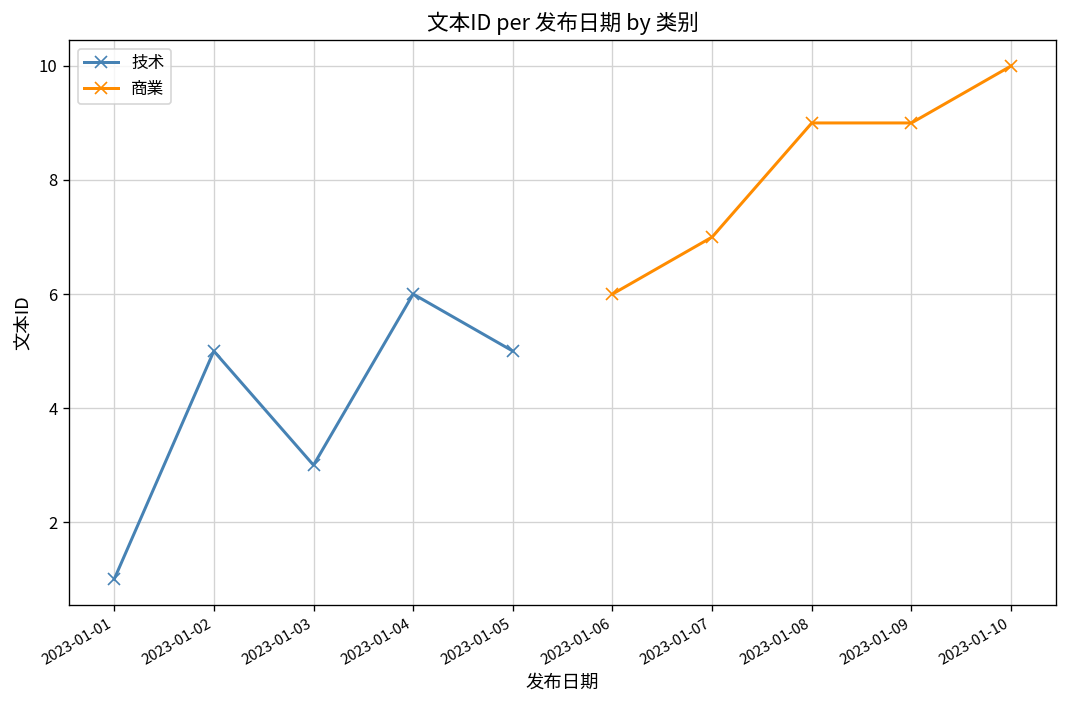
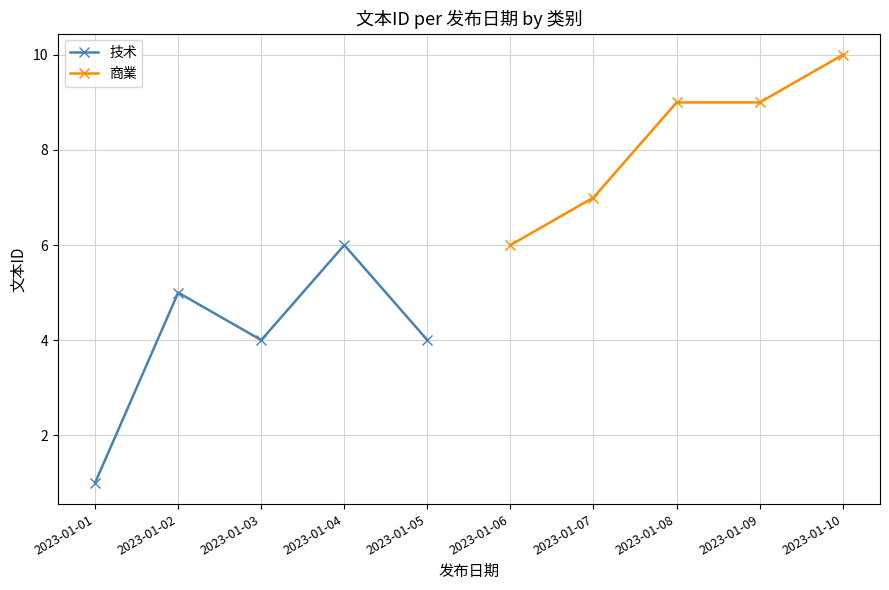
技术, 2023-01-03: 3 -> 4
技术, 2023-01-05: 5 -> 4
